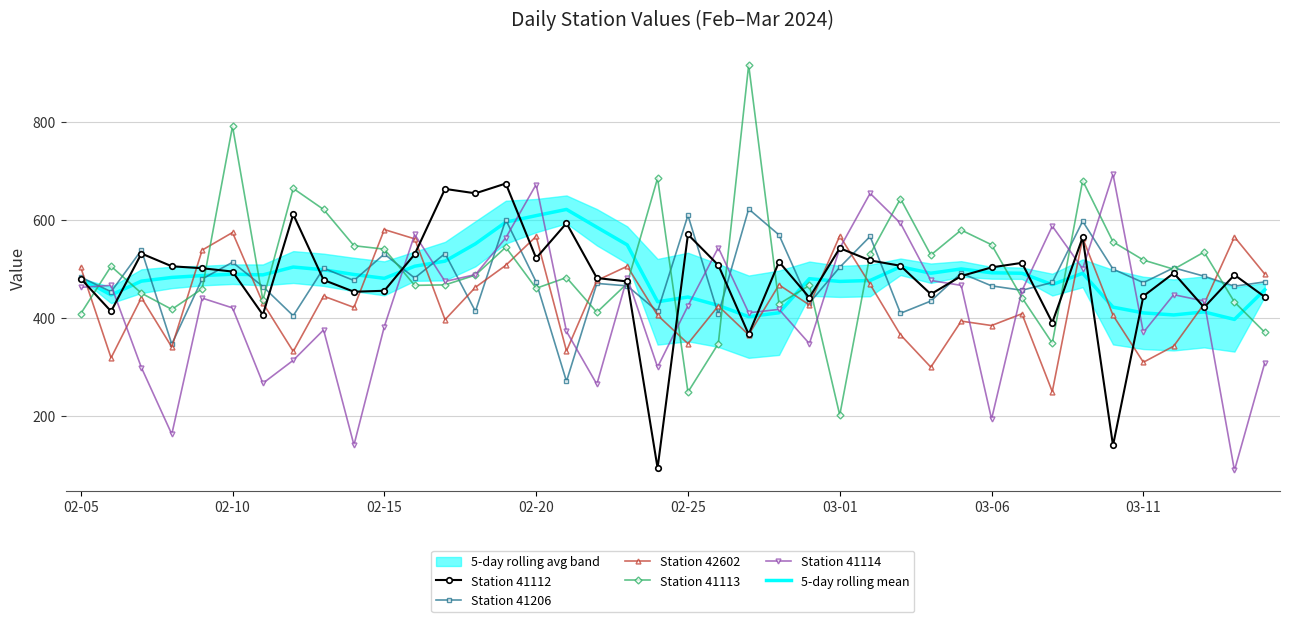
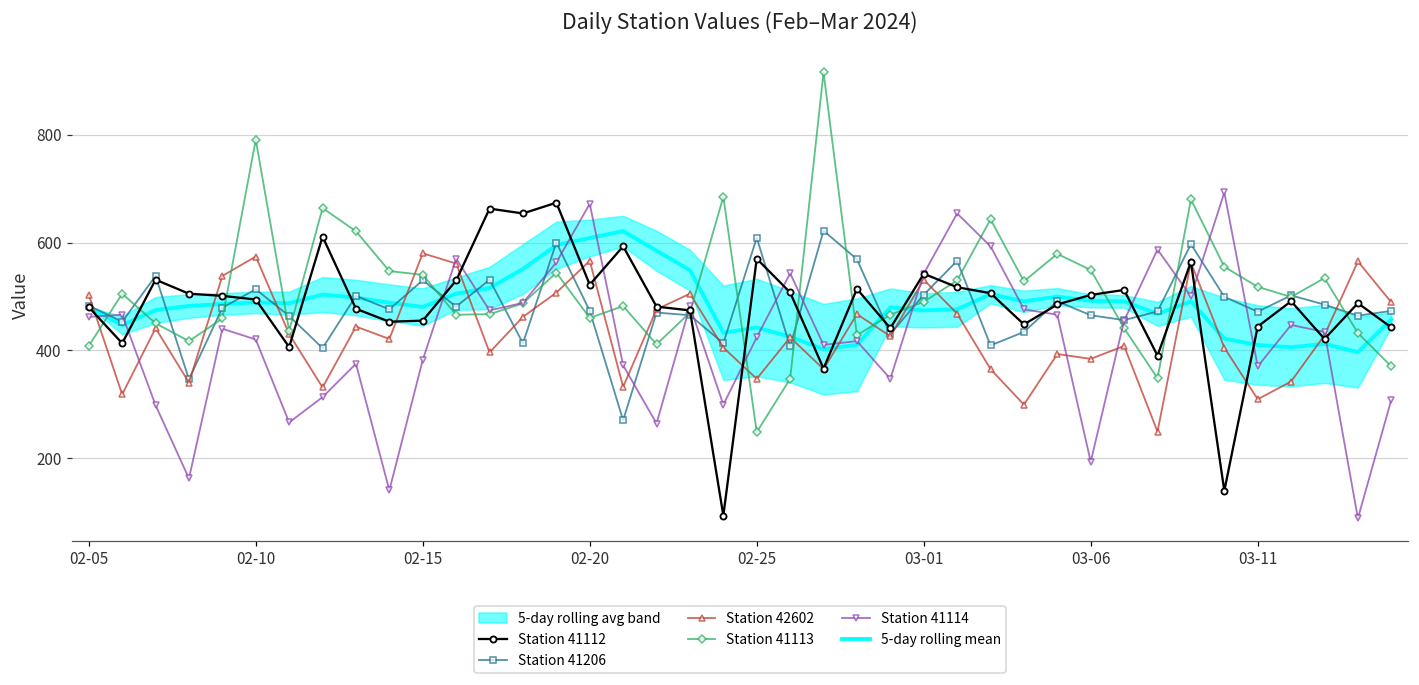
Station 42602, 03-01: 570 -> 530
Station 41113, 03-01: 200 -> 490
